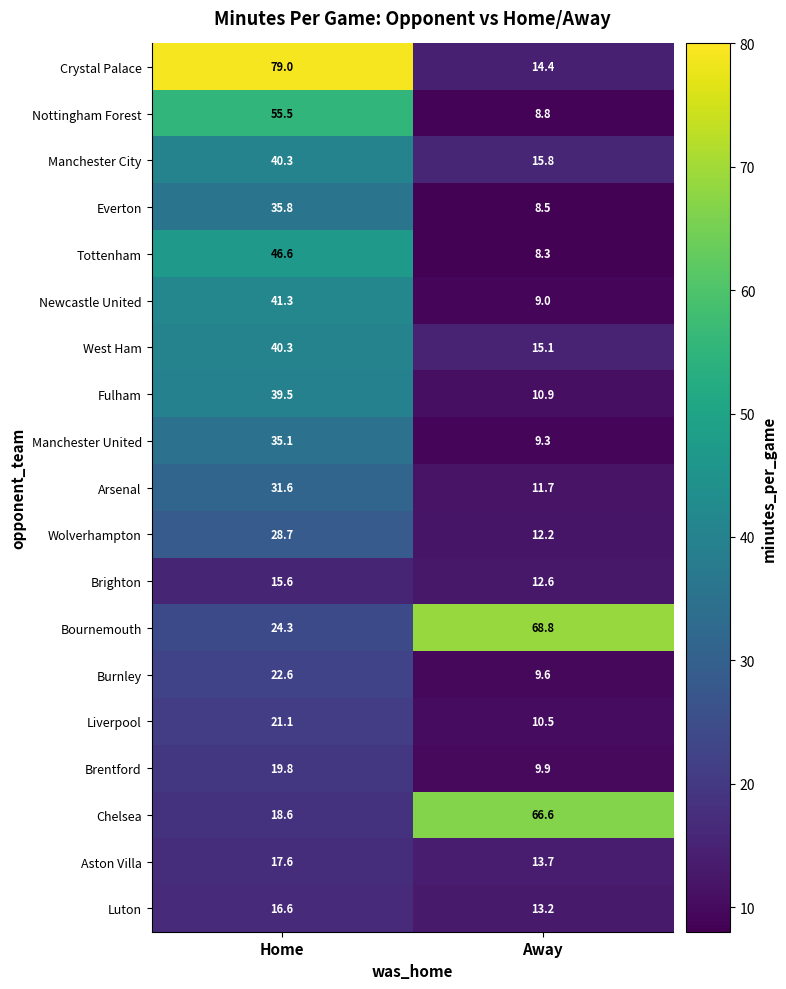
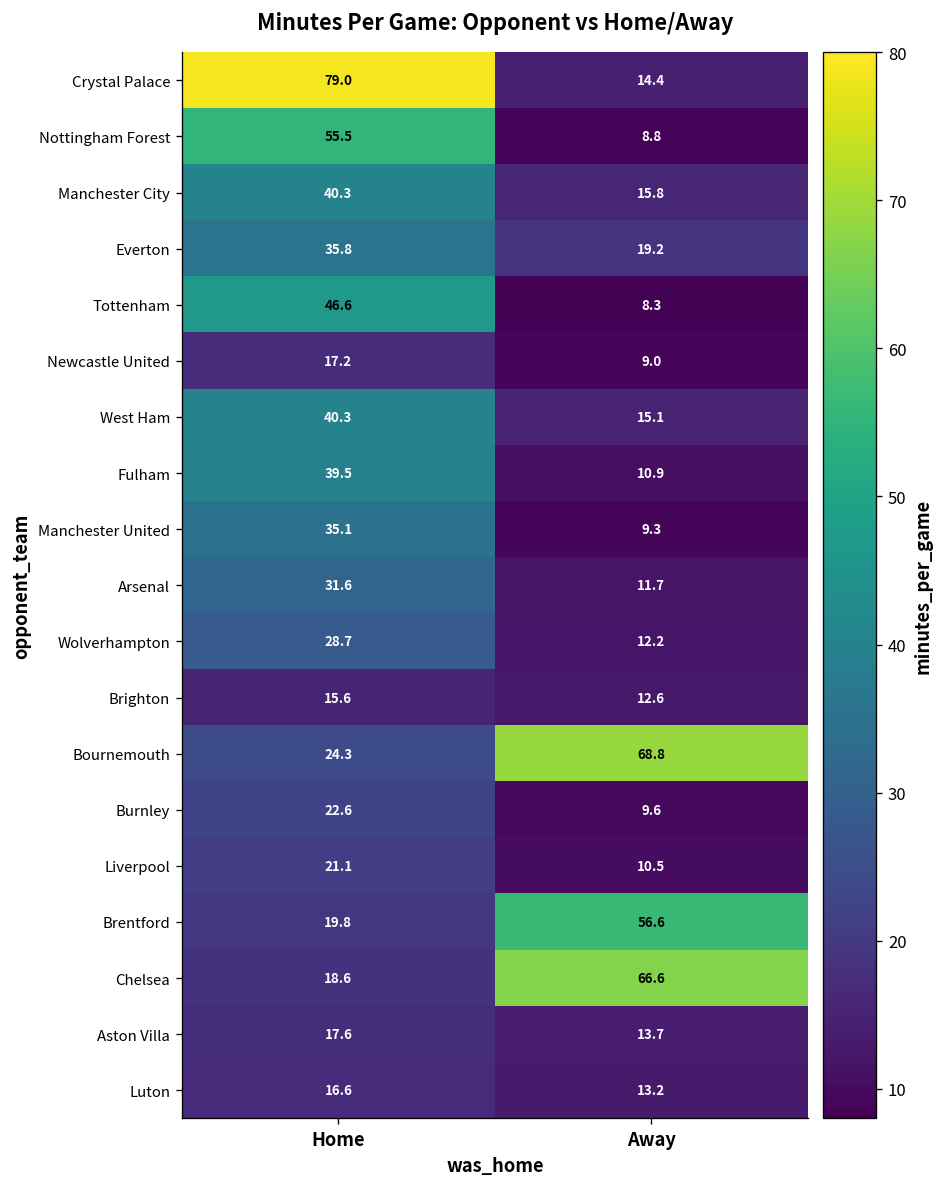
Everton, Away: 8.5 -> 19.2
Newcastle United, Home: 41.3 -> 17.2
Brentford, Away: 9.9 -> 56.6
